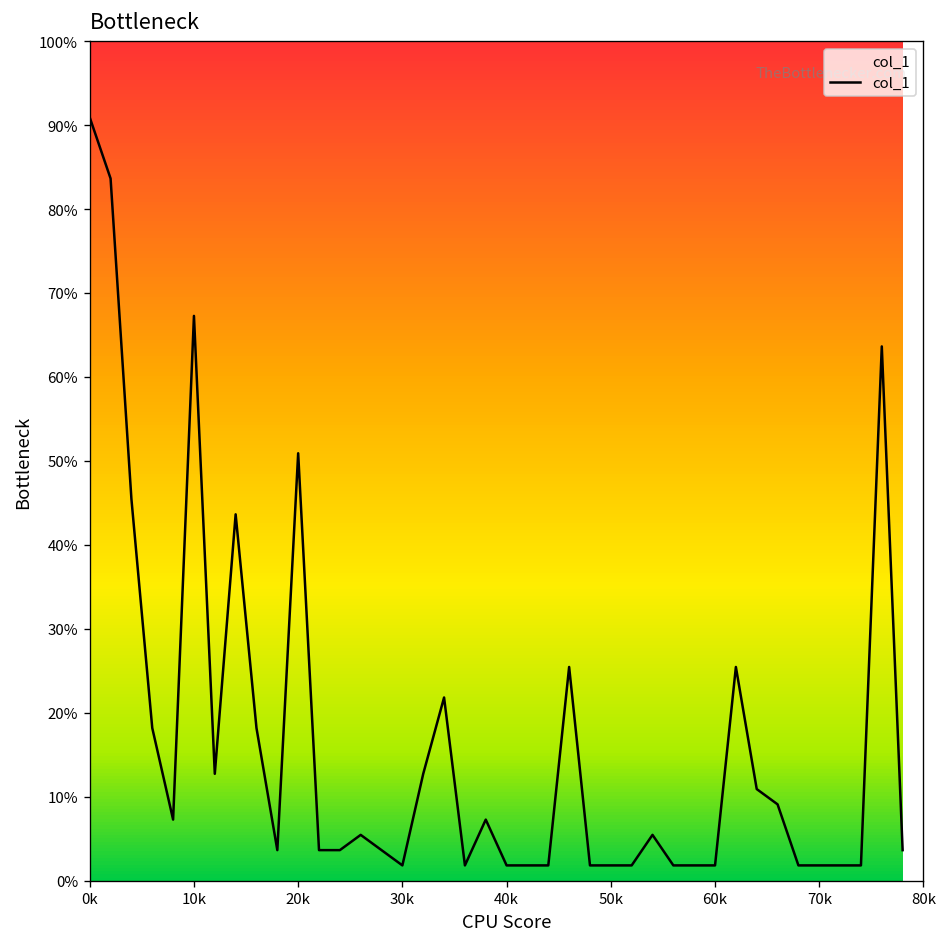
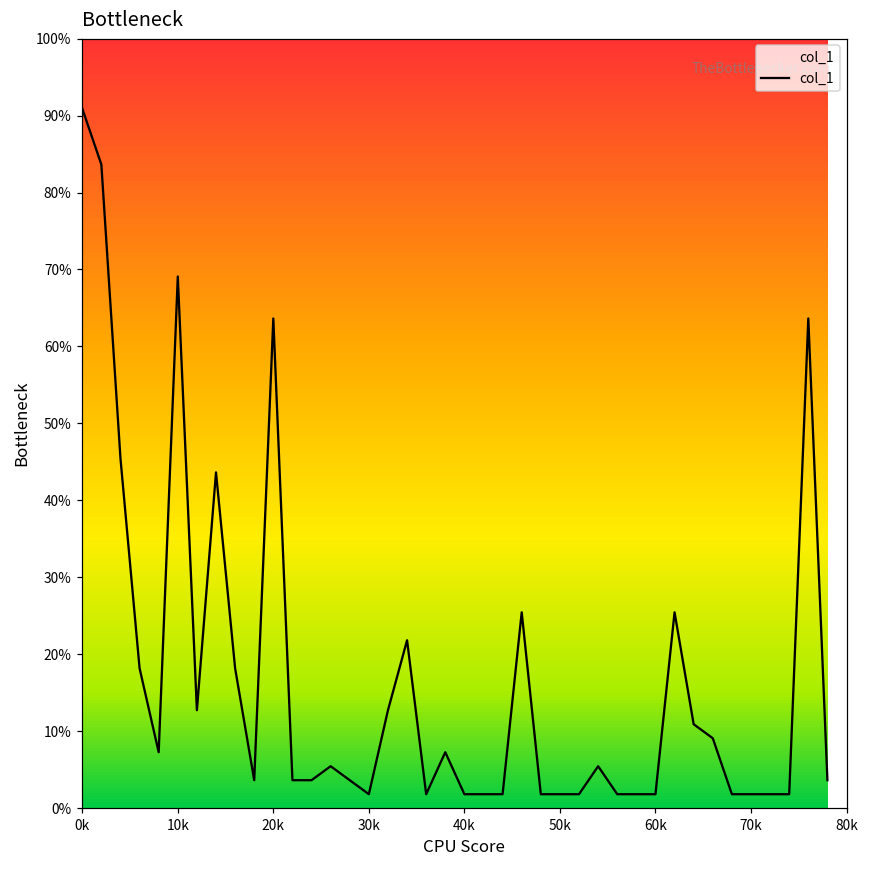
10k: 67% -> 69%
20k: 51% -> 64%
